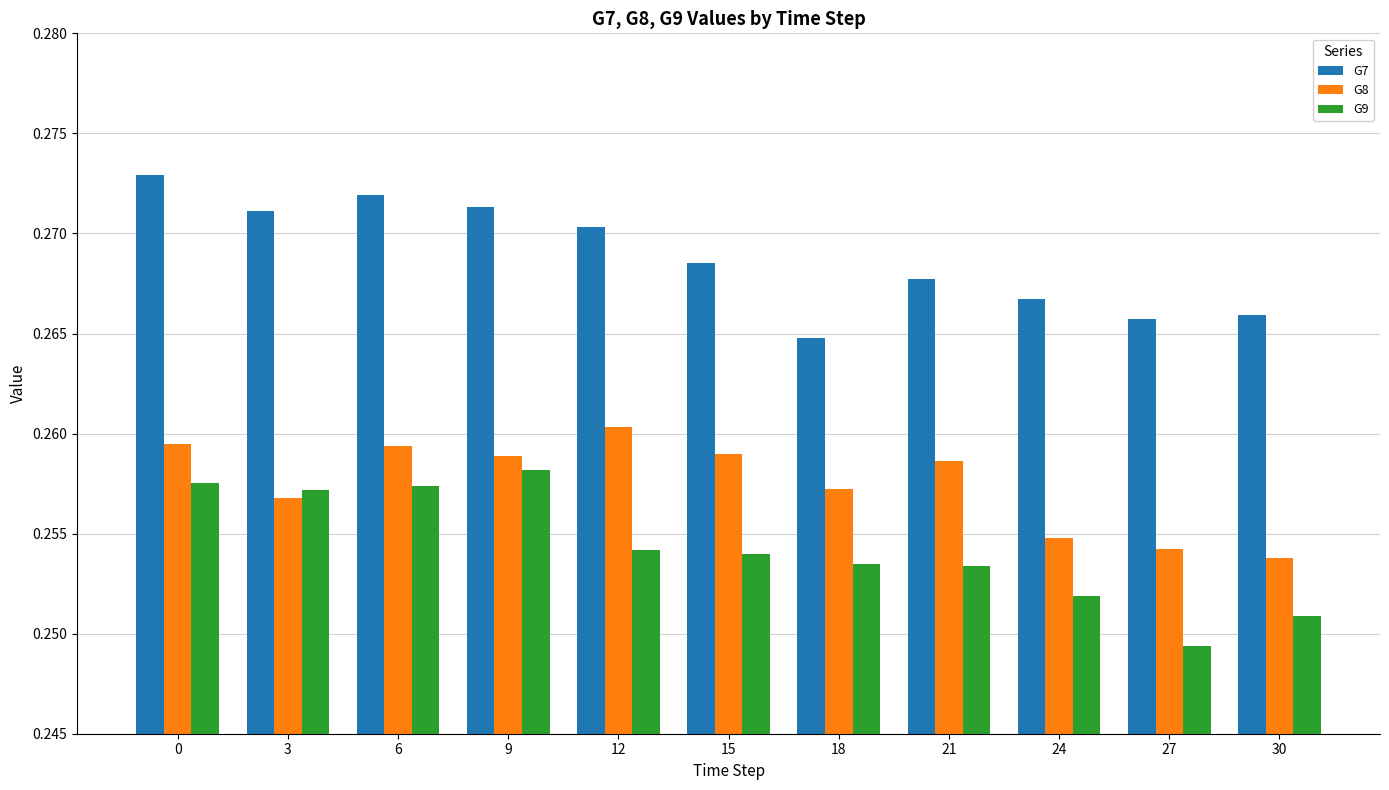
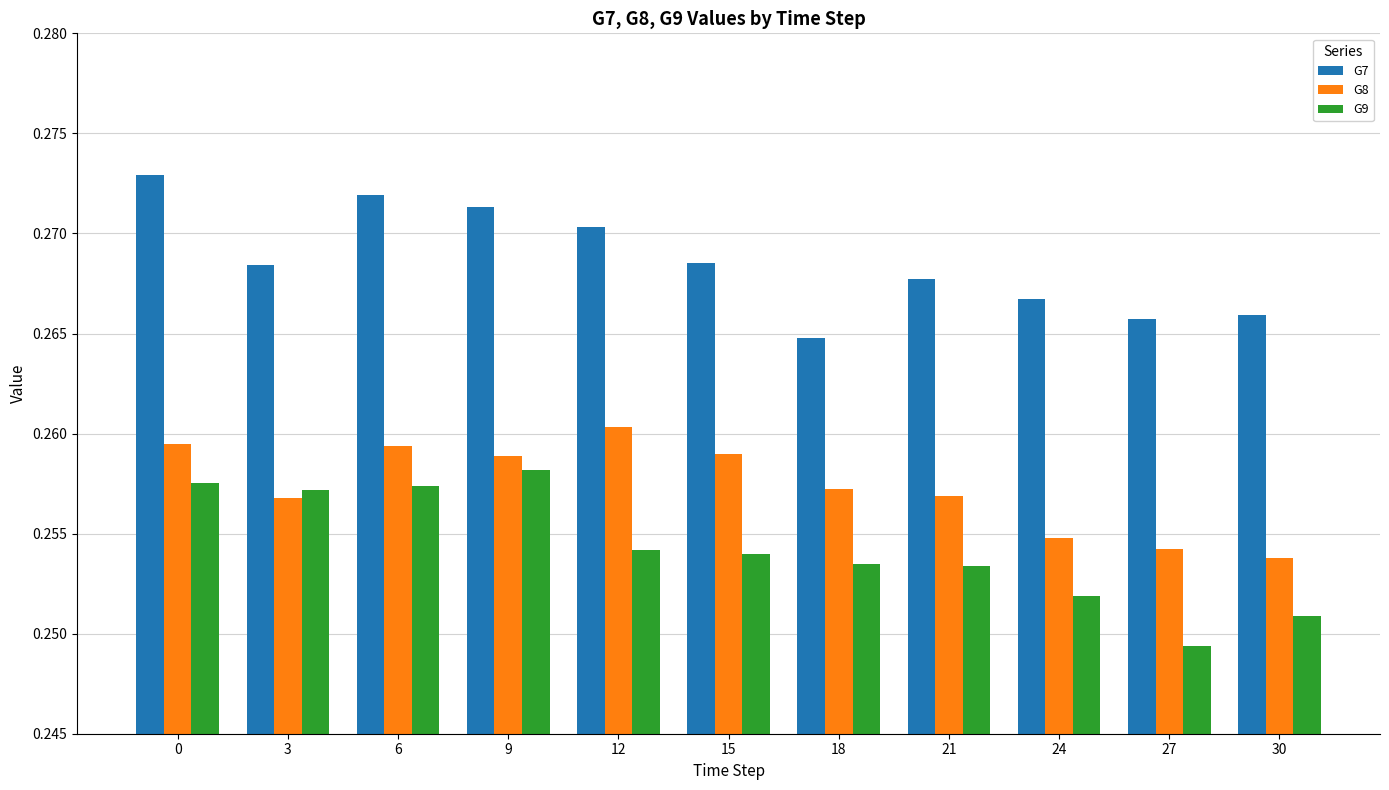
G7, 3: 0.2711 -> 0.2684
G8, 21: 0.2586 -> 0.2569
